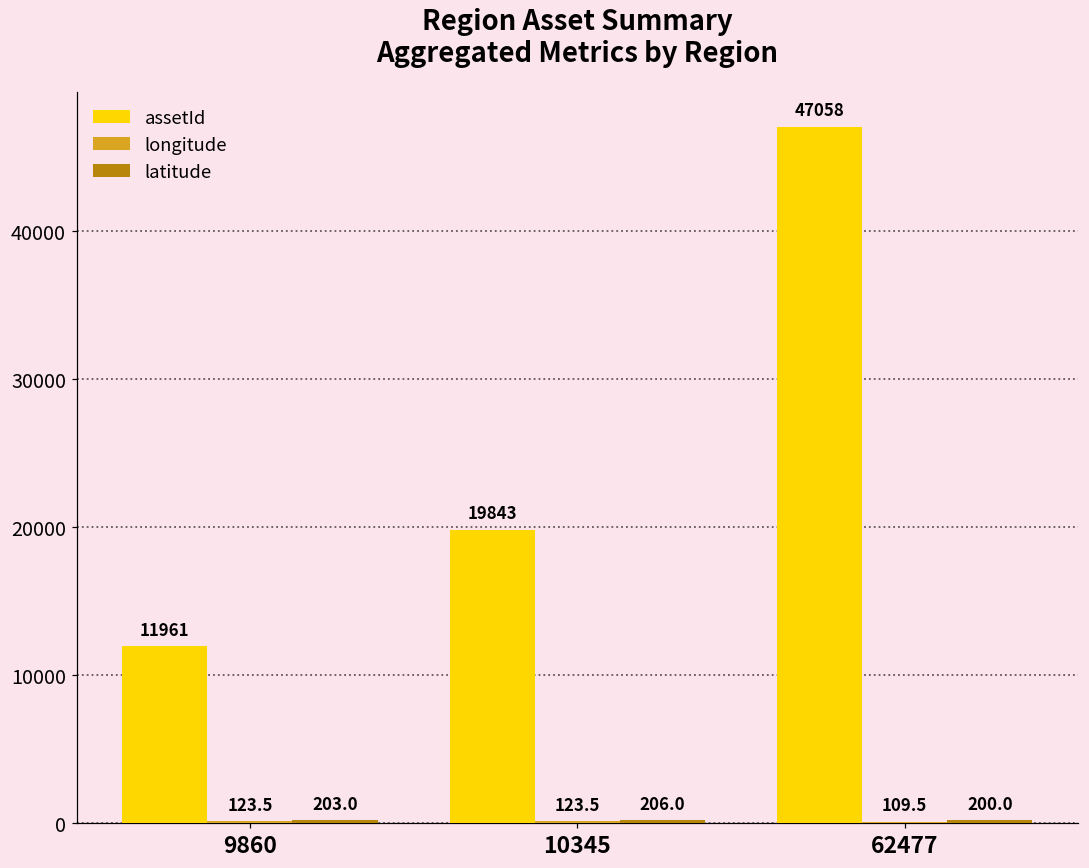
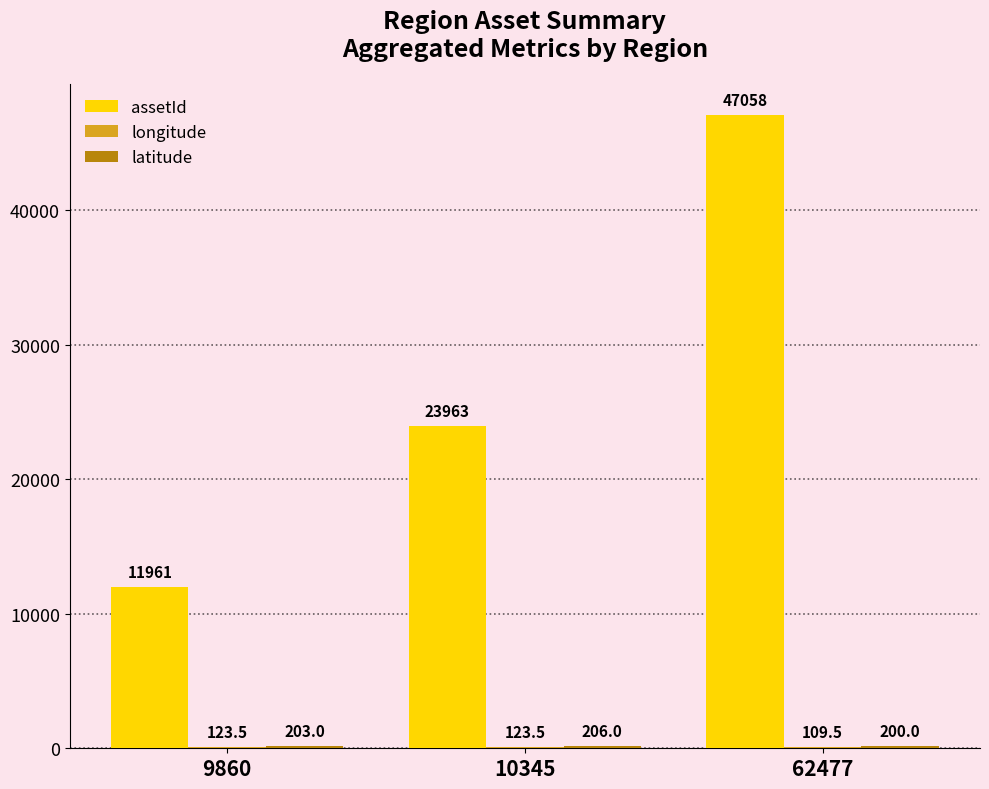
assetId, 10345: 19843 -> 23963
